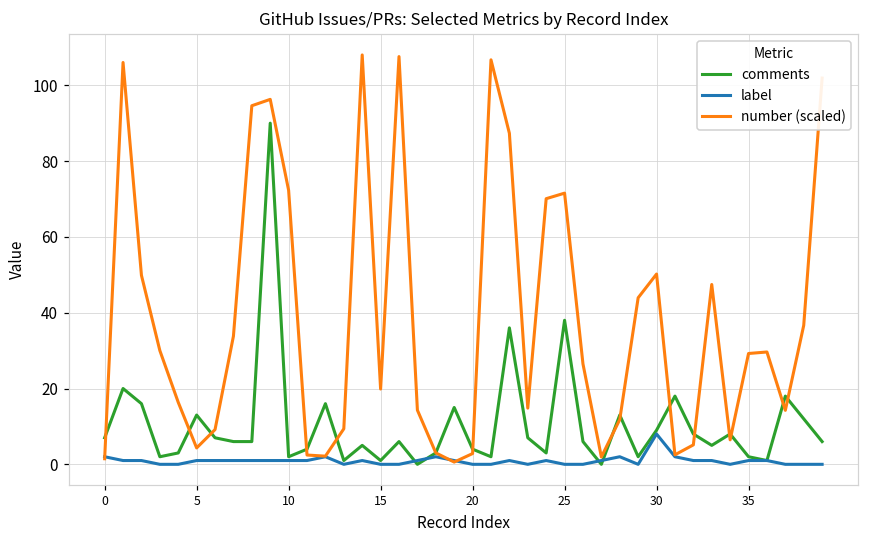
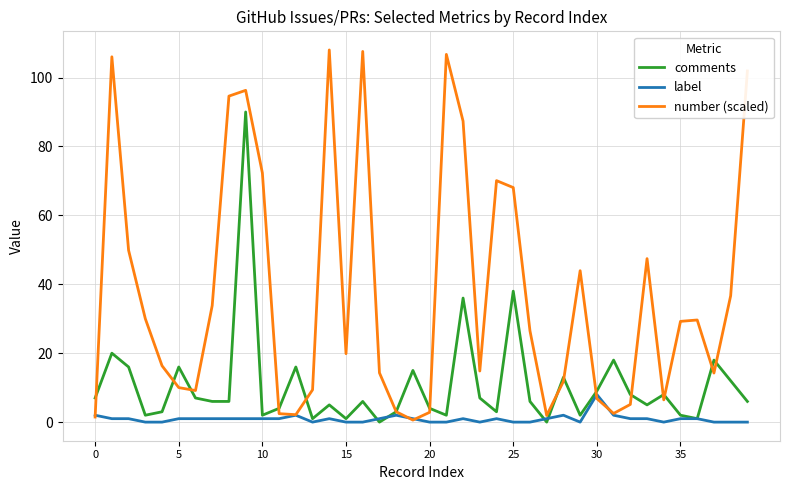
comments, 5: 13 -> 16
number (scaled), 5: 4 -> 10
number (scaled), 25: 72 -> 68
number (scaled), 30: 50 -> 7
